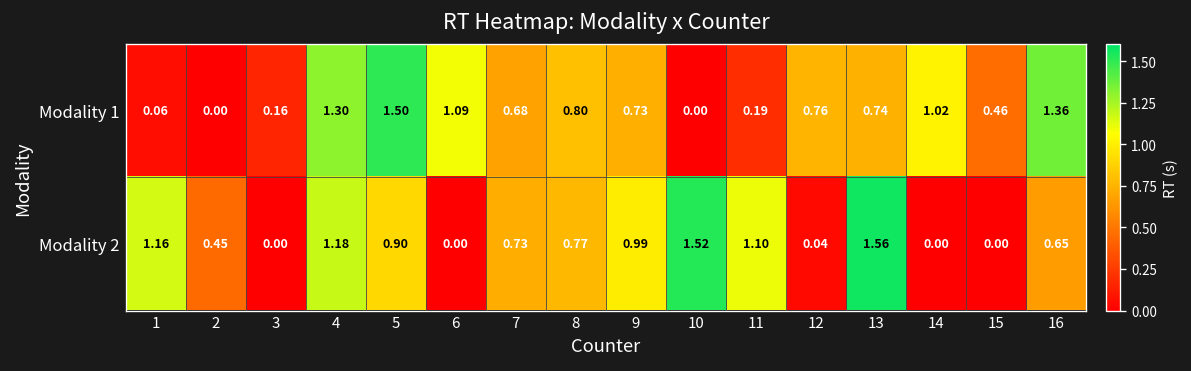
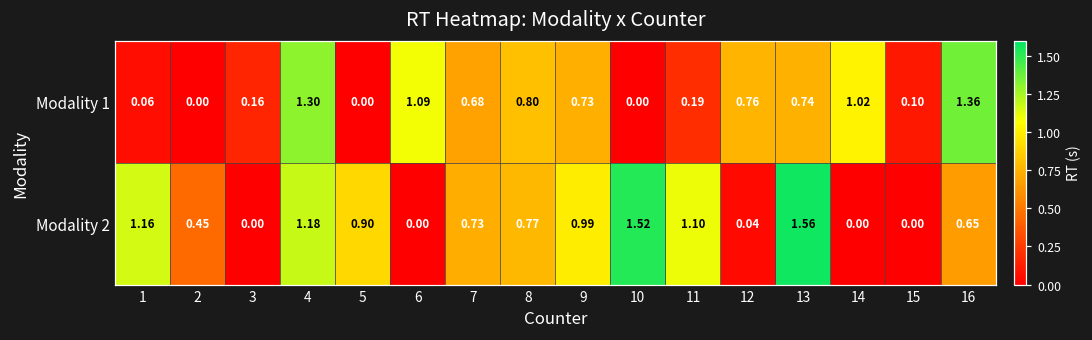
Modality 1, 5: 1.50 -> 0.00
Modality 1, 15: 0.46 -> 0.10
